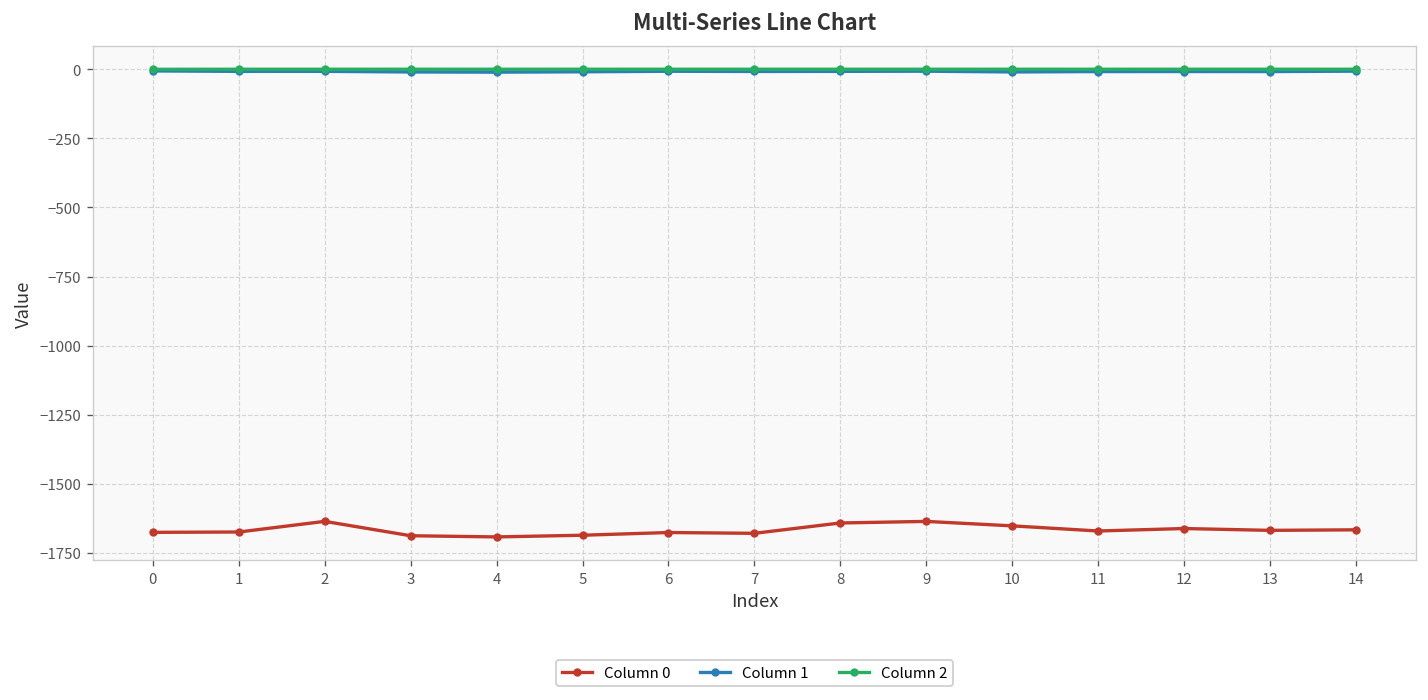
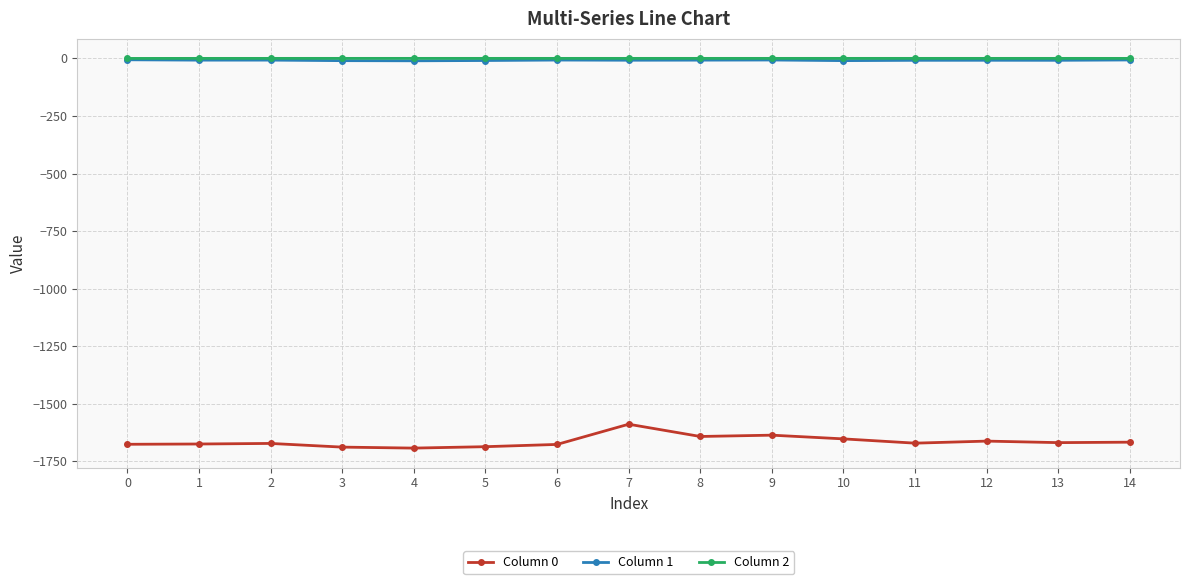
Column 0, 2: -1640 -> -1670
Column 0, 7: -1680 -> -1590
